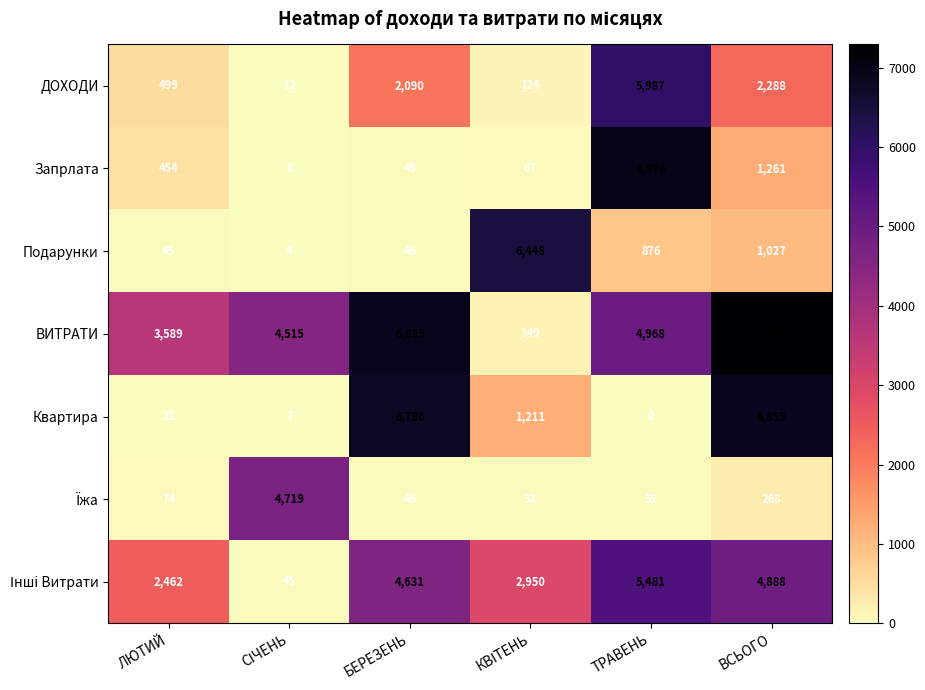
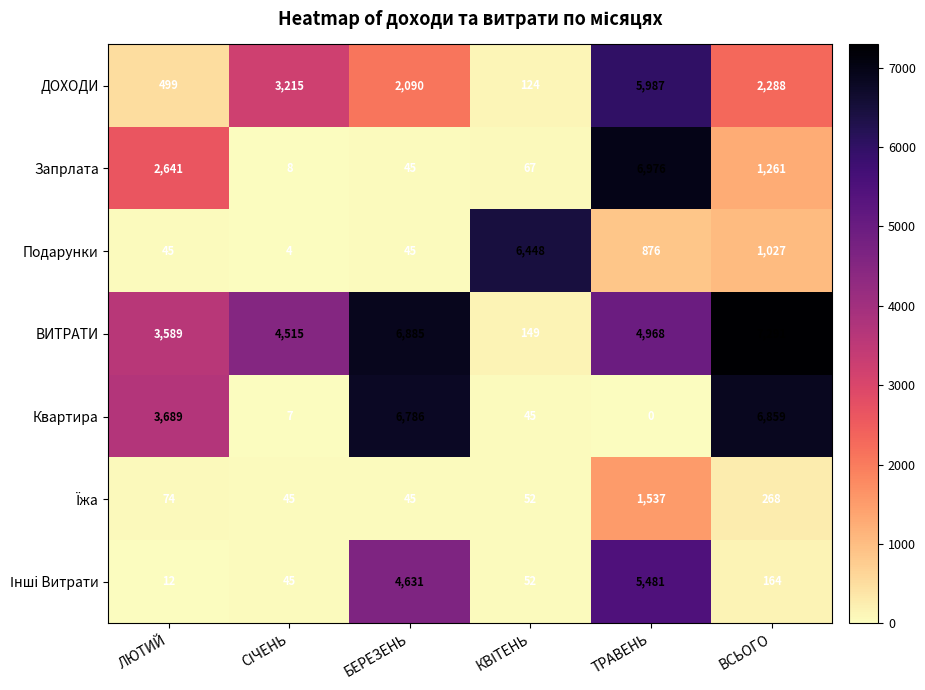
ДОХОДИ, СІЧЕНЬ: 12 -> 3,215
Запрлата, ЛЮТИЙ: 454 -> 2,641
Квартира, ЛЮТИЙ: 21 -> 3,689
Квартира, КВІТЕНЬ: 1,211 -> 45
Їжа, СІЧЕНЬ: 4,719 -> 45
Їжа, ТРАВЕНЬ: 52 -> 1,537
Інші Витрати, ЛЮТИЙ: 2,462 -> 12
Інші Витрати, КВІТЕНЬ: 2,950 -> 52
Інші Витрати, ВСЬОГО: 4,888 -> 164
